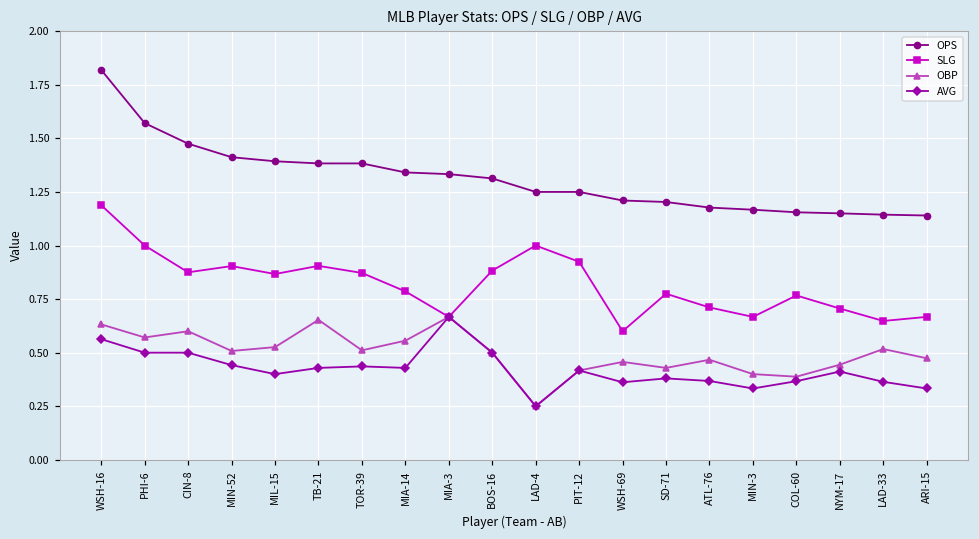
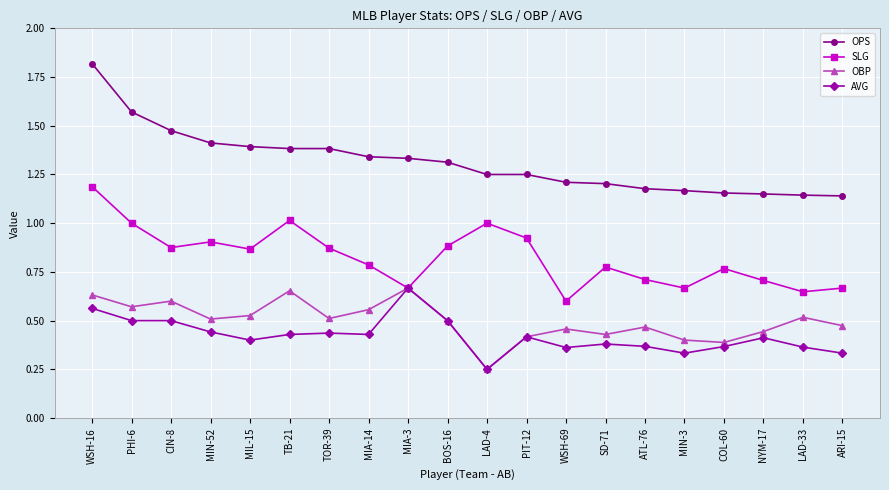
SLG, TB-21: 0.91 -> 1.01
